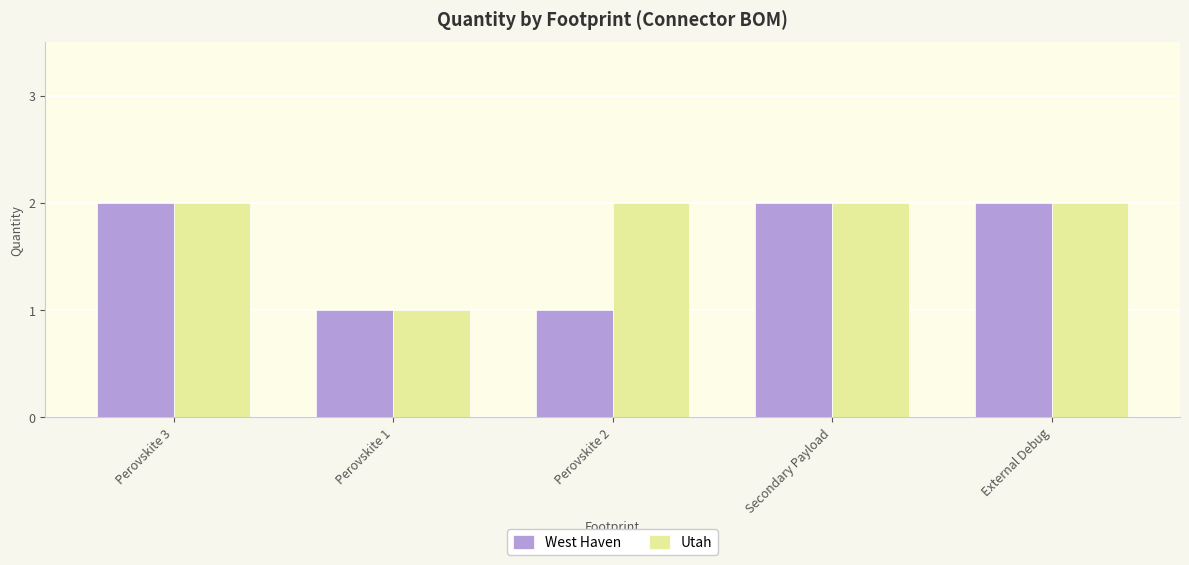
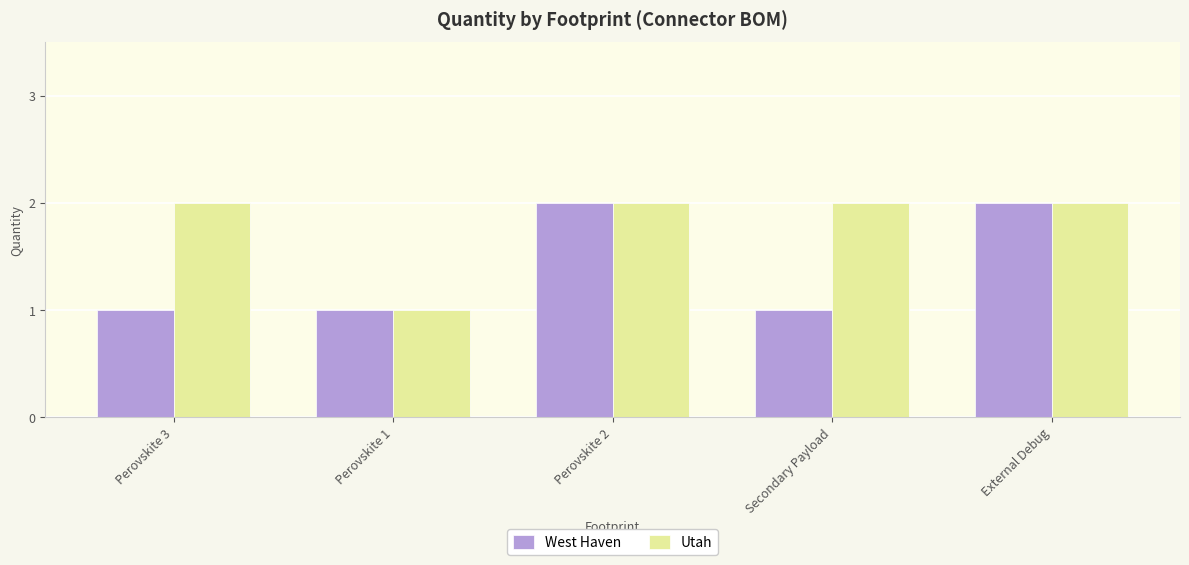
West Haven, Perovskite 3: 2 -> 1
West Haven, Perovskite 2: 1 -> 2
West Haven, Secondary Payload: 2 -> 1
